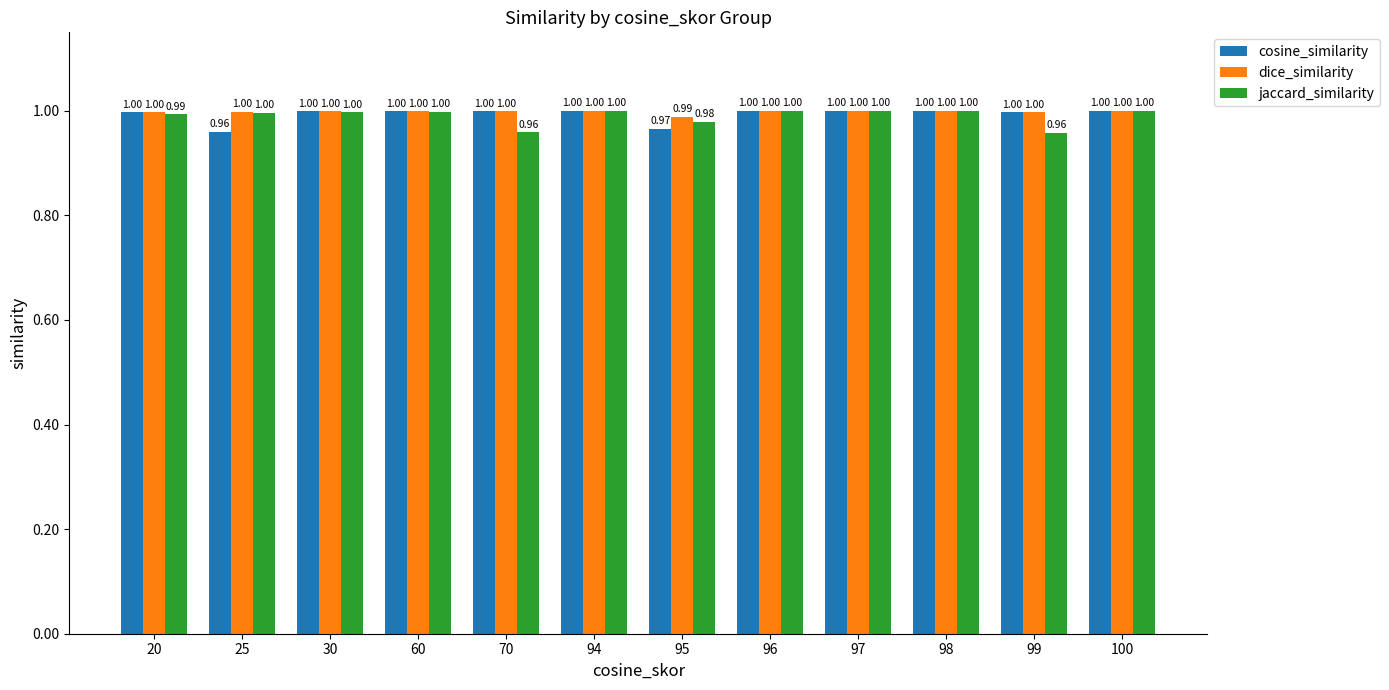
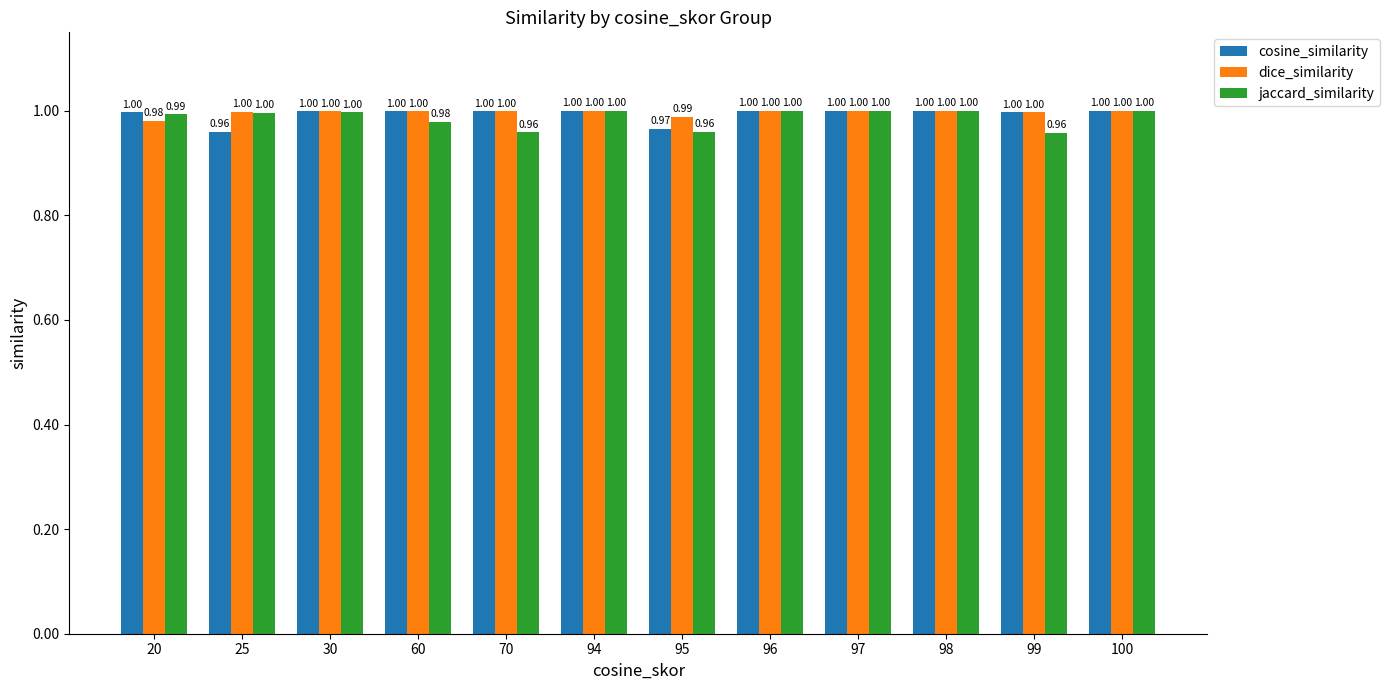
dice_similarity, 20: 1.00 -> 0.98
jaccard_similarity, 60: 1.00 -> 0.98
jaccard_similarity, 95: 0.98 -> 0.96
